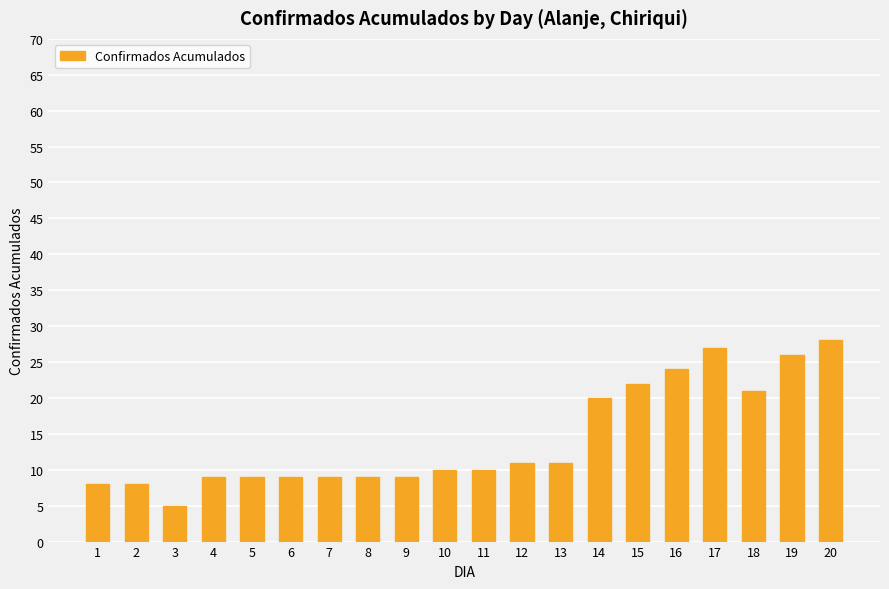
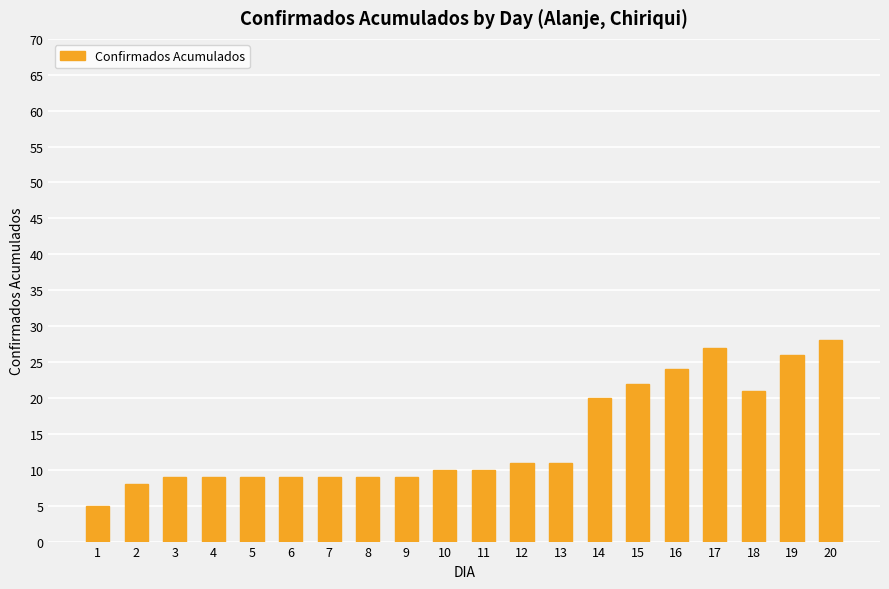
1: 8 -> 5
3: 5 -> 9
